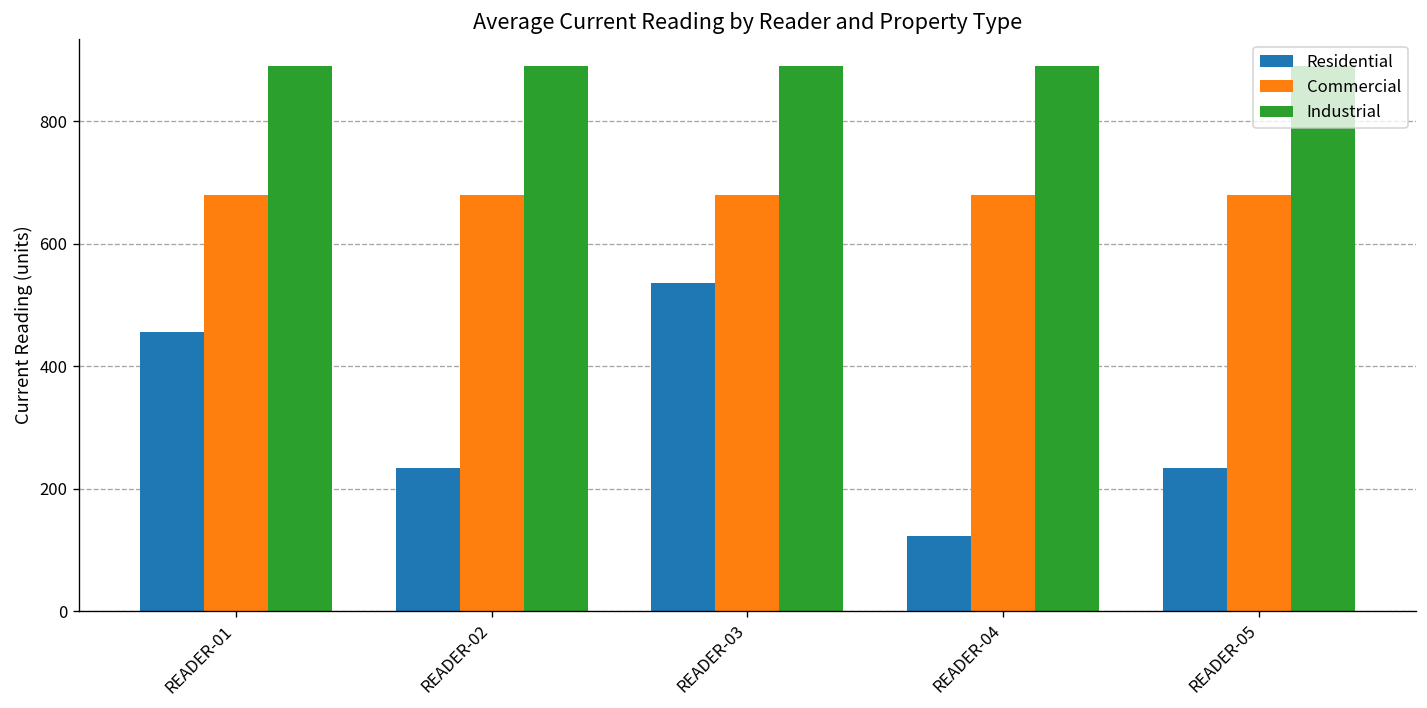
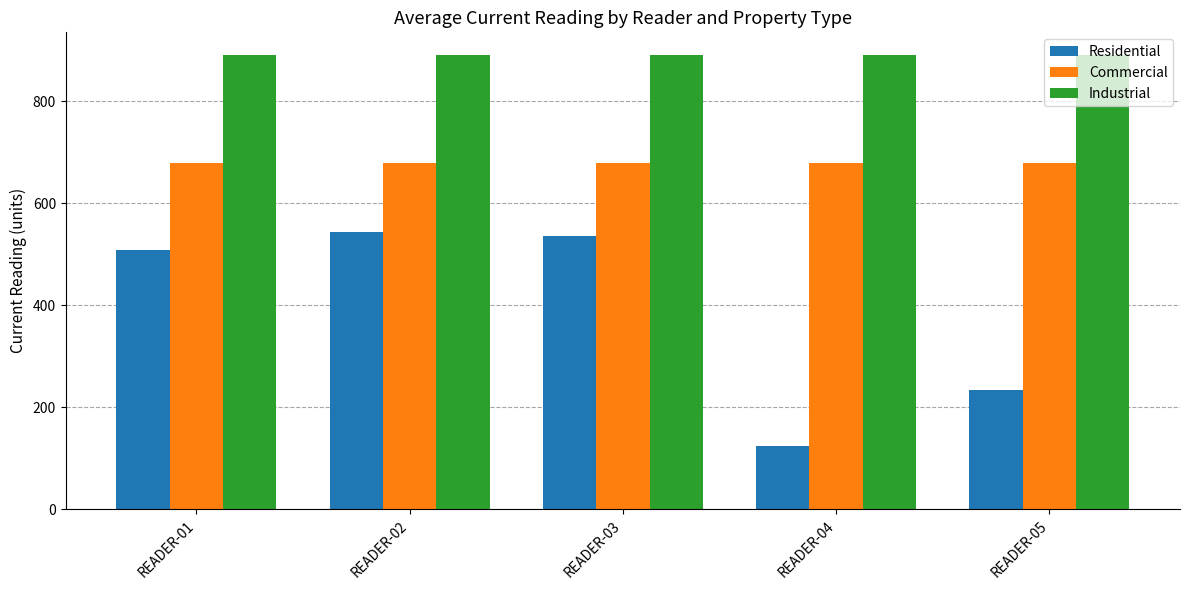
Residential, READER-01: 460 -> 510
Residential, READER-02: 230 -> 540
